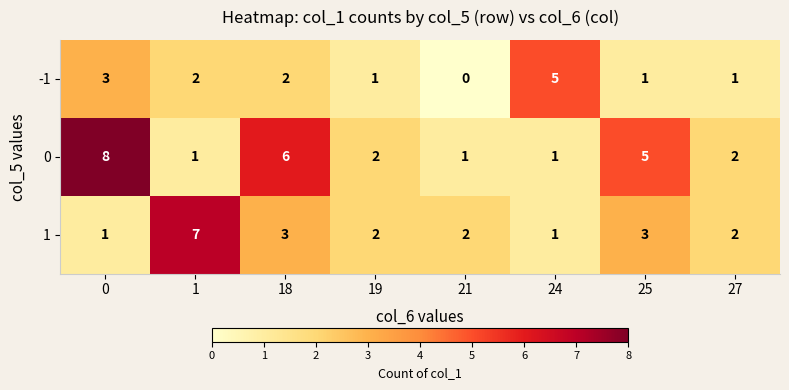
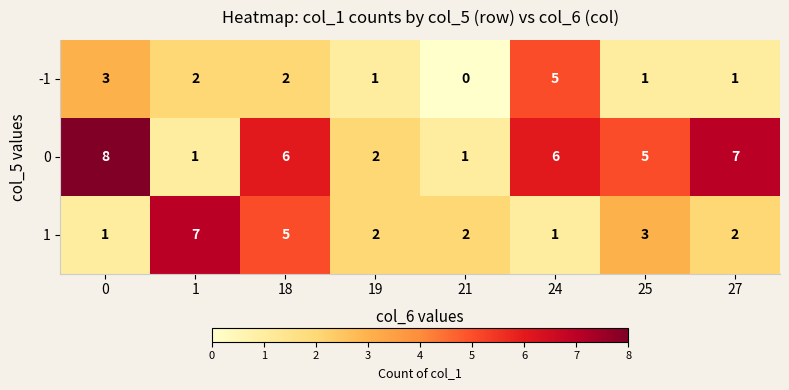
0, 24: 1 -> 6
0, 27: 2 -> 7
1, 18: 3 -> 5
